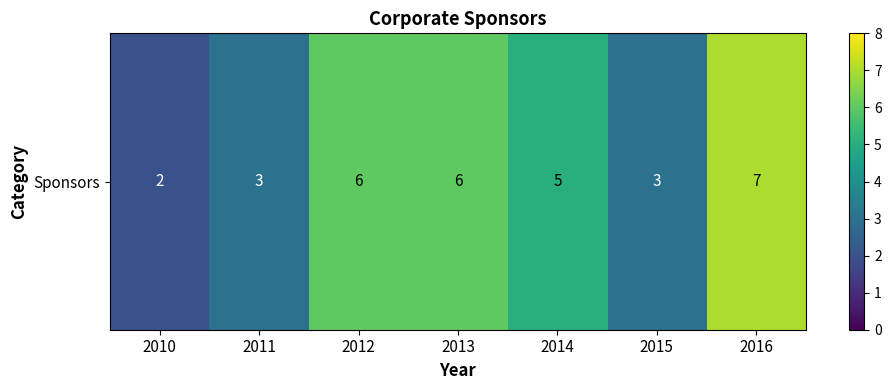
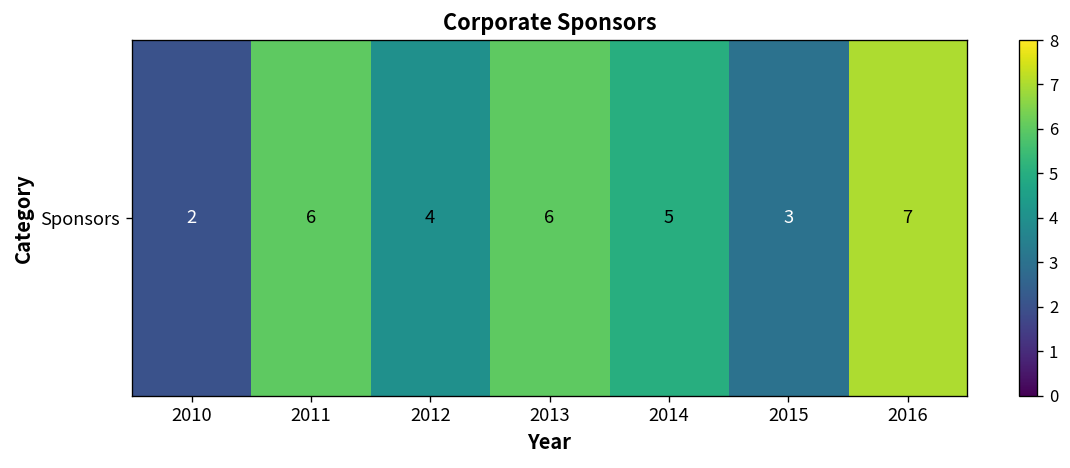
Sponsors, 2011: 3 -> 6
Sponsors, 2012: 6 -> 4
